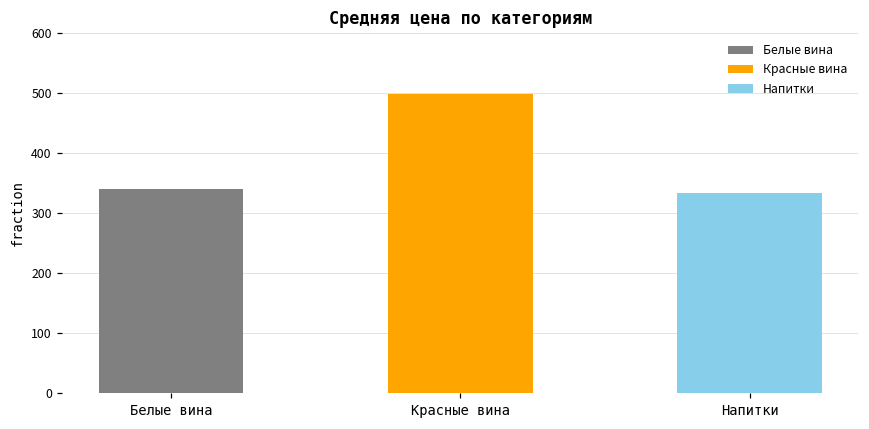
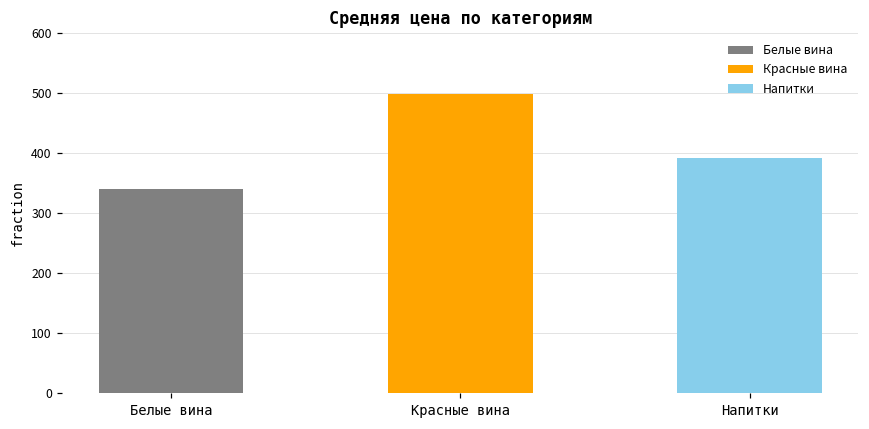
Напитки: 330 -> 390
